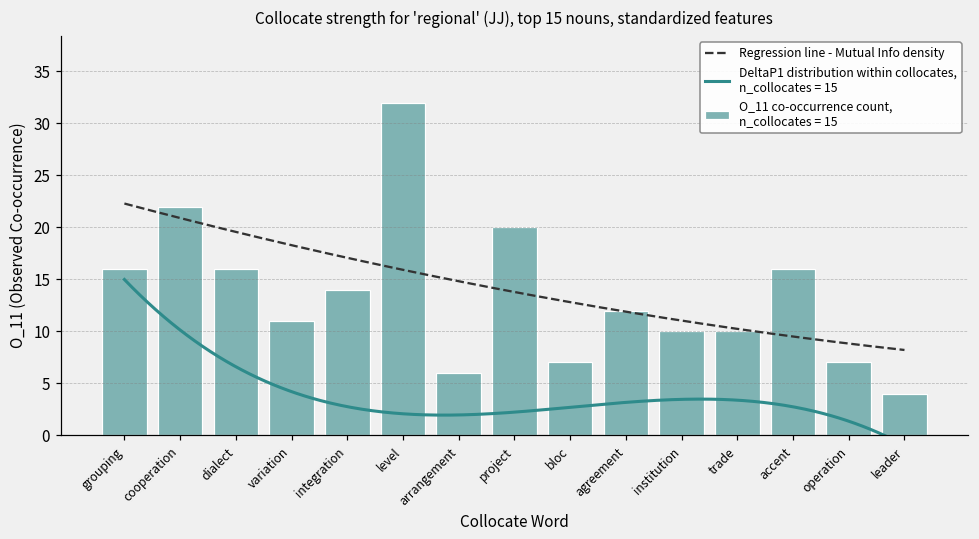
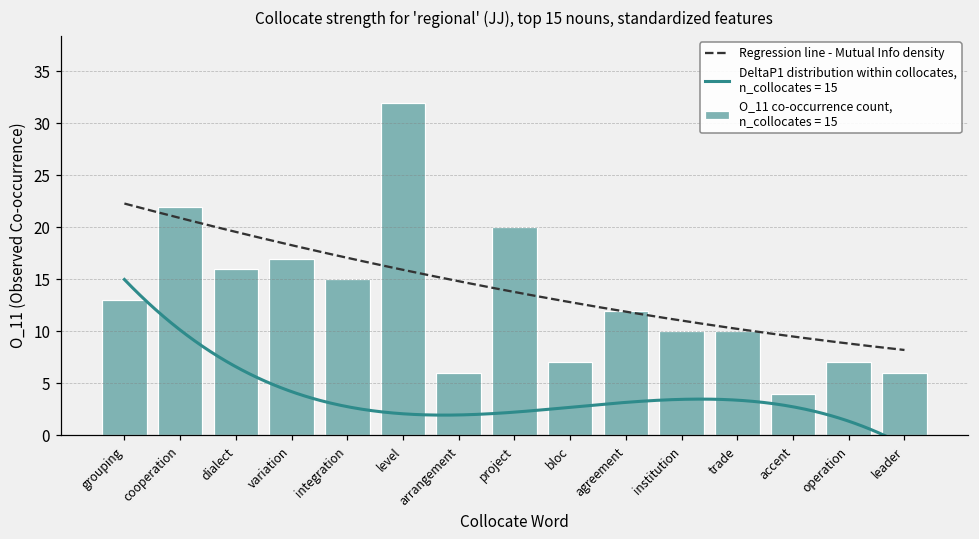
O_11 co-occurrence count, n_collocates = 15, grouping: 16 -> 13
O_11 co-occurrence count, n_collocates = 15, variation: 11 -> 17
O_11 co-occurrence count, n_collocates = 15, integration: 14 -> 15
O_11 co-occurrence count, n_collocates = 15, accent: 16 -> 4
O_11 co-occurrence count, n_collocates = 15, leader: 4 -> 6
